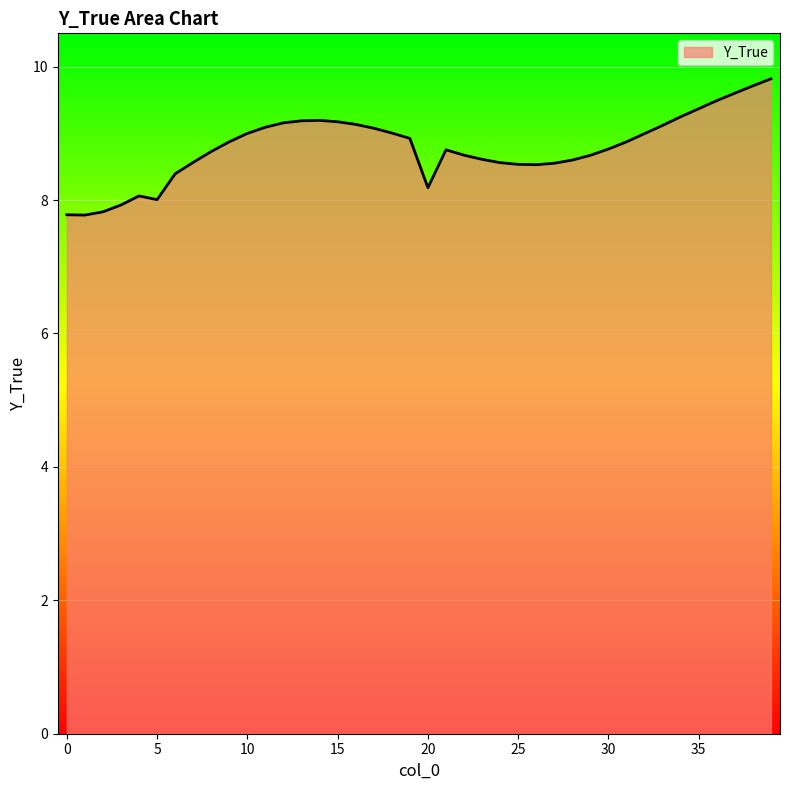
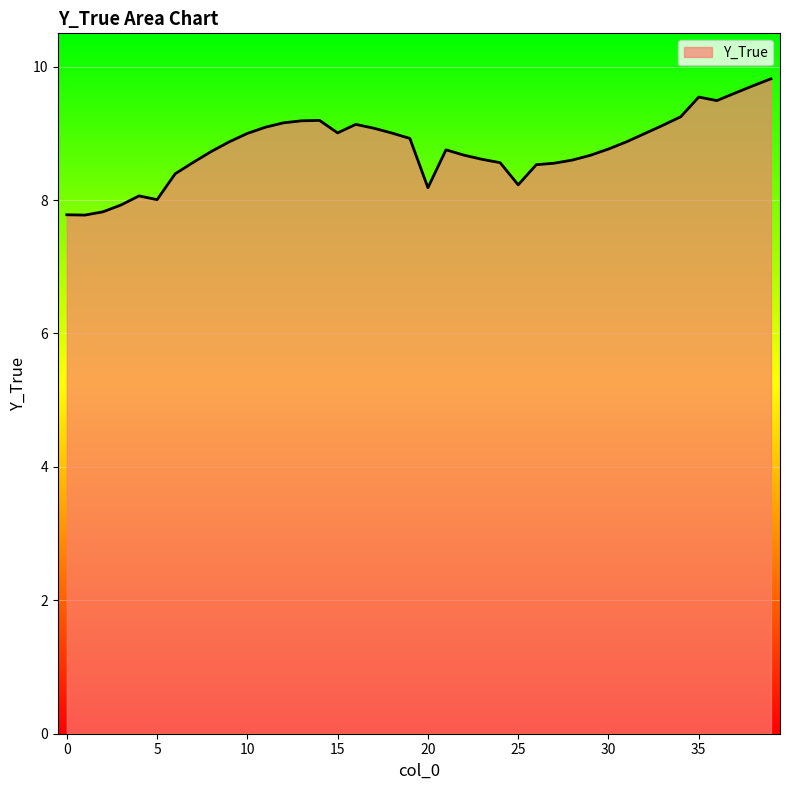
15: 9.2 -> 9.0
25: 8.5 -> 8.2
35: 9.4 -> 9.5
